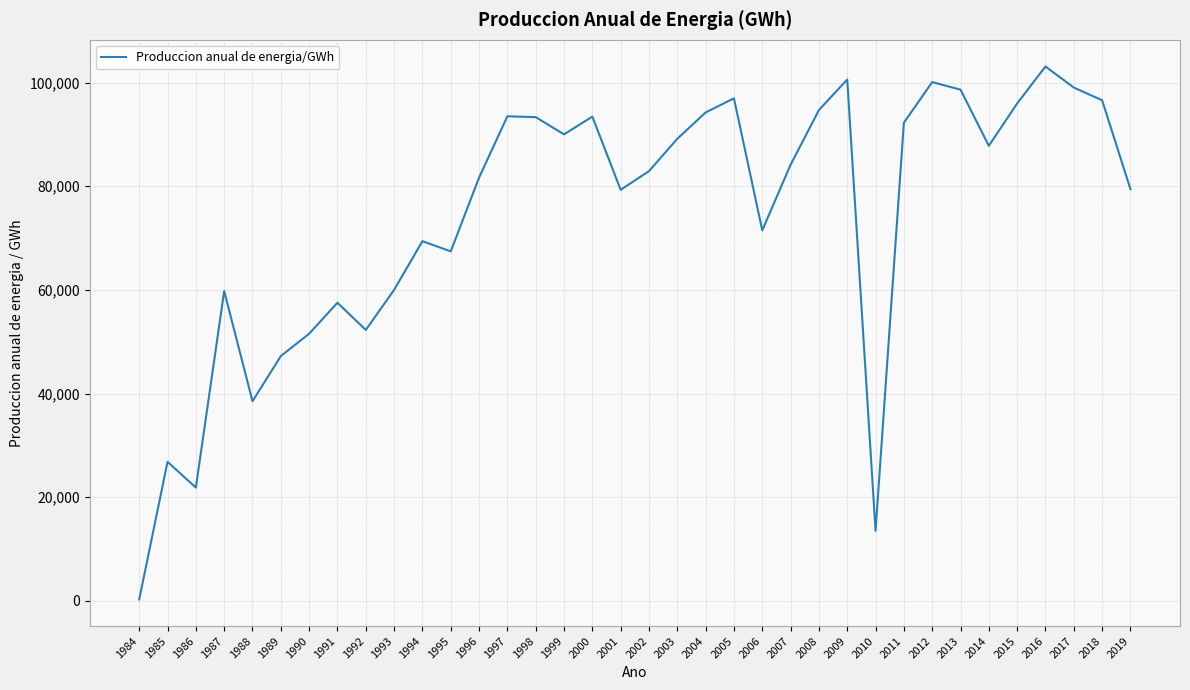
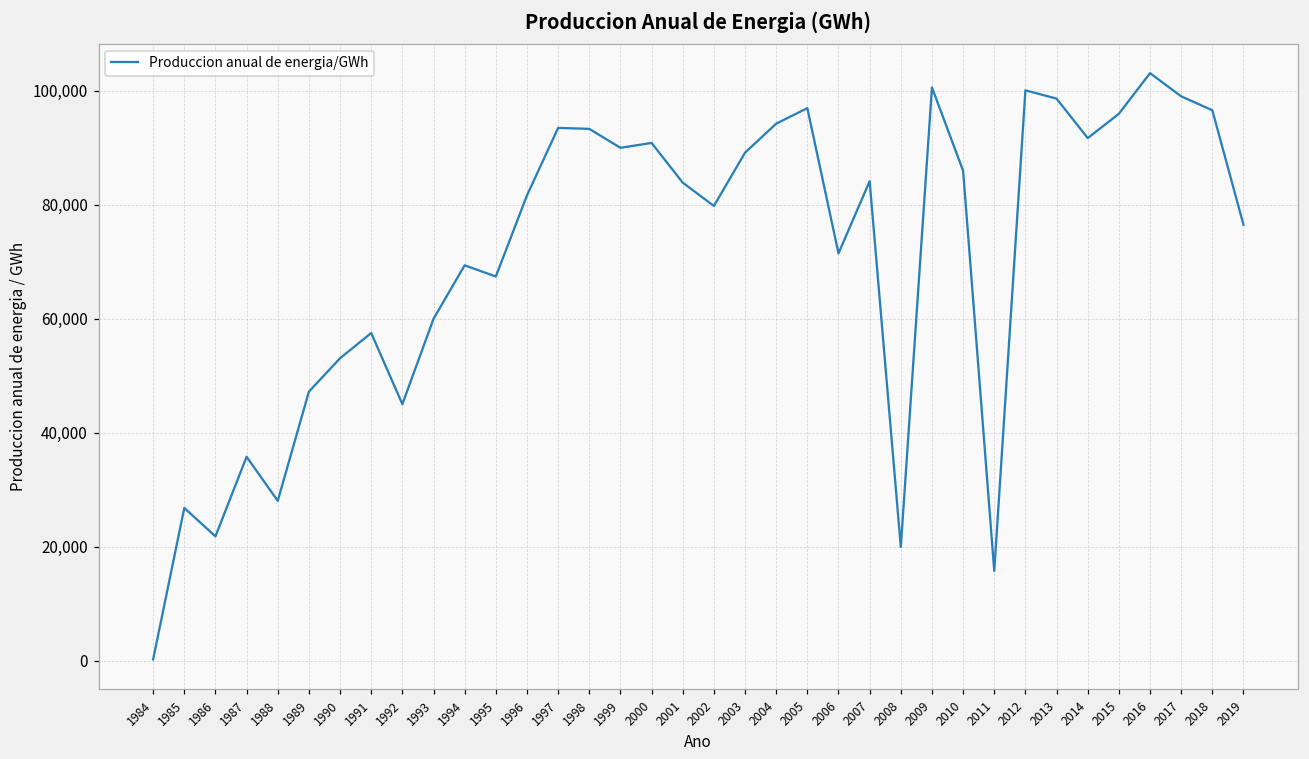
1987: 60,000 -> 36,000
1988: 39,000 -> 28,000
1990: 52,000 -> 53,000
1992: 52,000 -> 45,000
2000: 93,000 -> 91,000
2001: 79,000 -> 84,000
2002: 83,000 -> 80,000
2008: 95,000 -> 20,000
2010: 14,000 -> 86,000
2011: 92,000 -> 16,000
2014: 88,000 -> 92,000
2019: 79,000 -> 77,000
